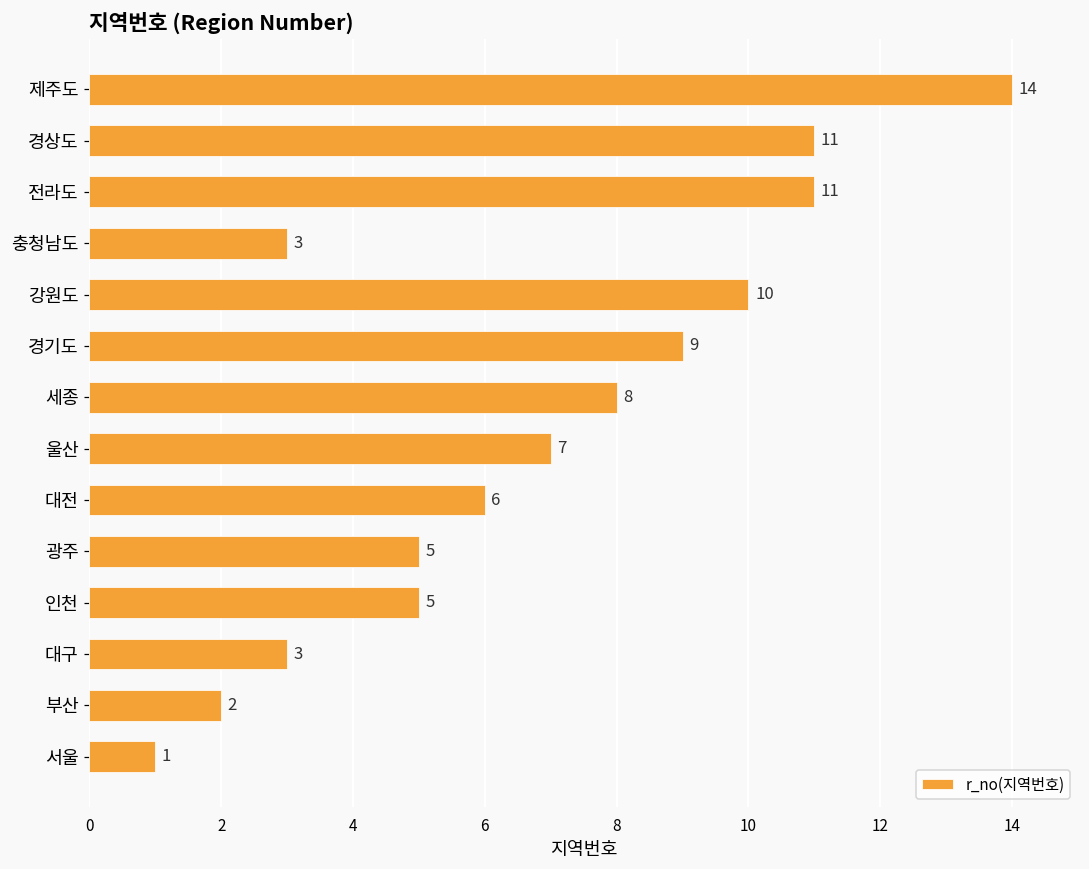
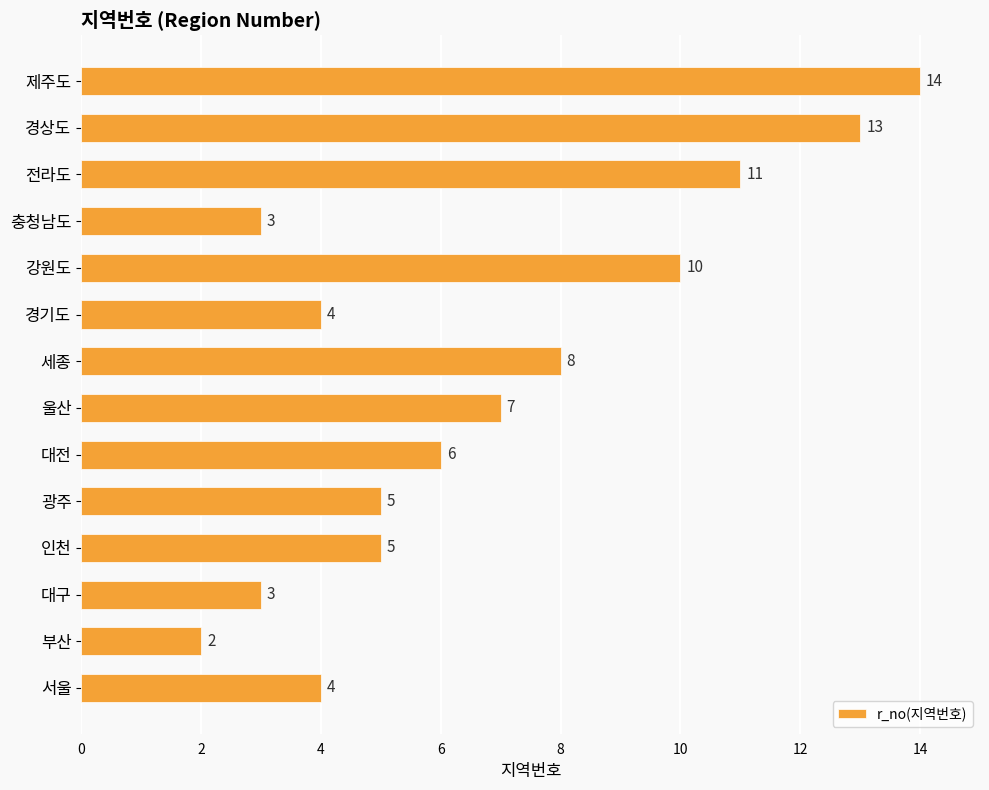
경상도: 11 -> 13
경기도: 9 -> 4
서울: 1 -> 4
